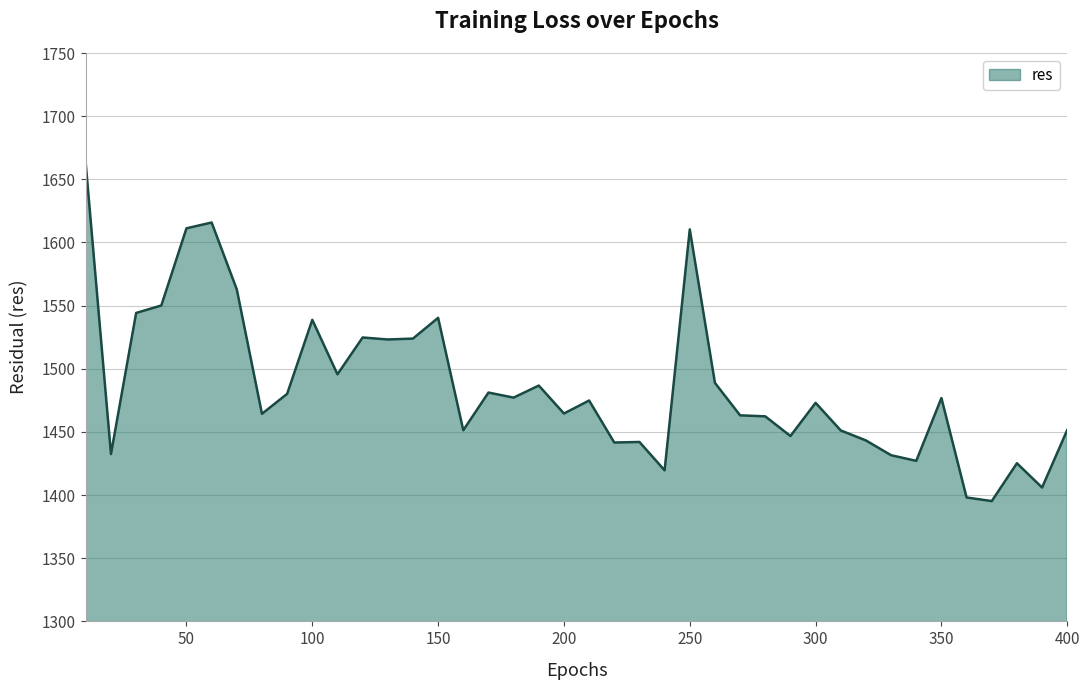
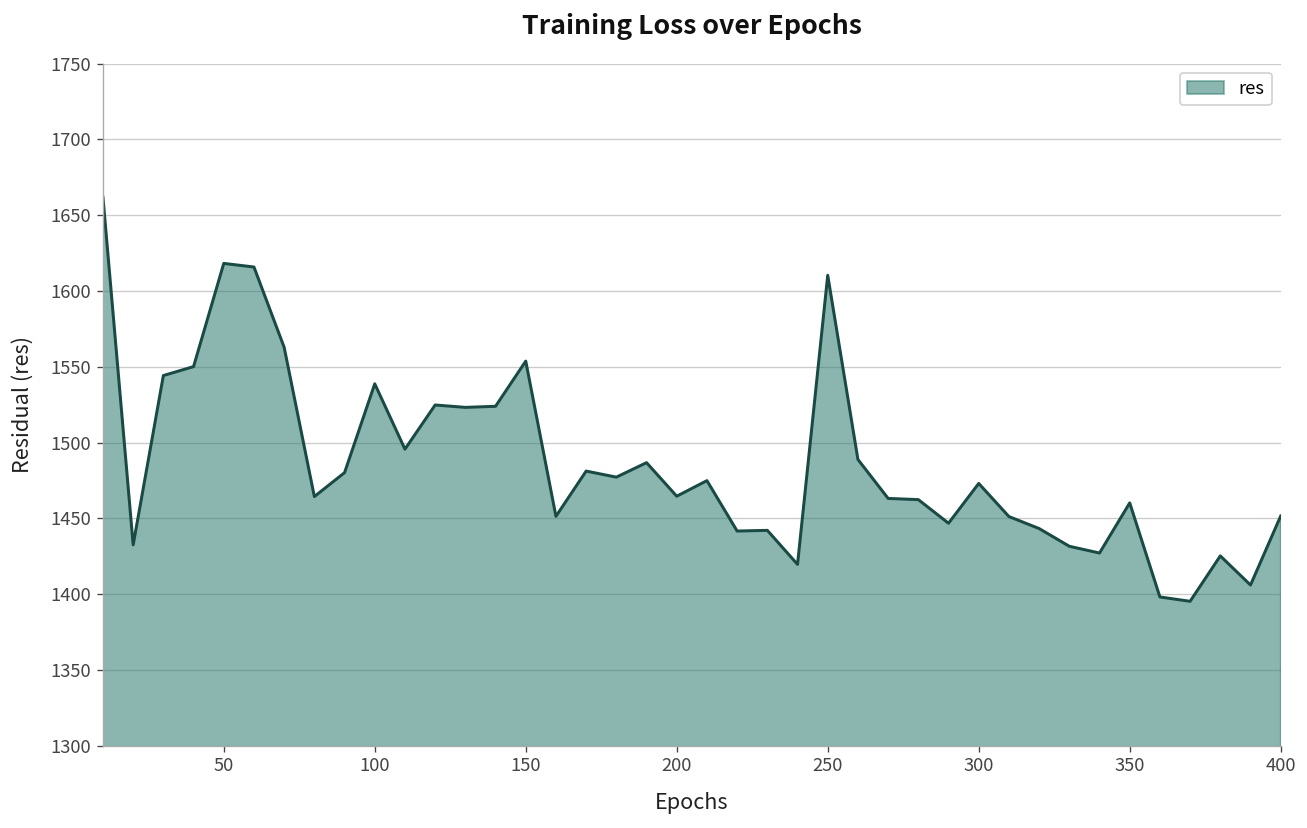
50: 1611 -> 1618
150: 1540 -> 1554
350: 1477 -> 1460
